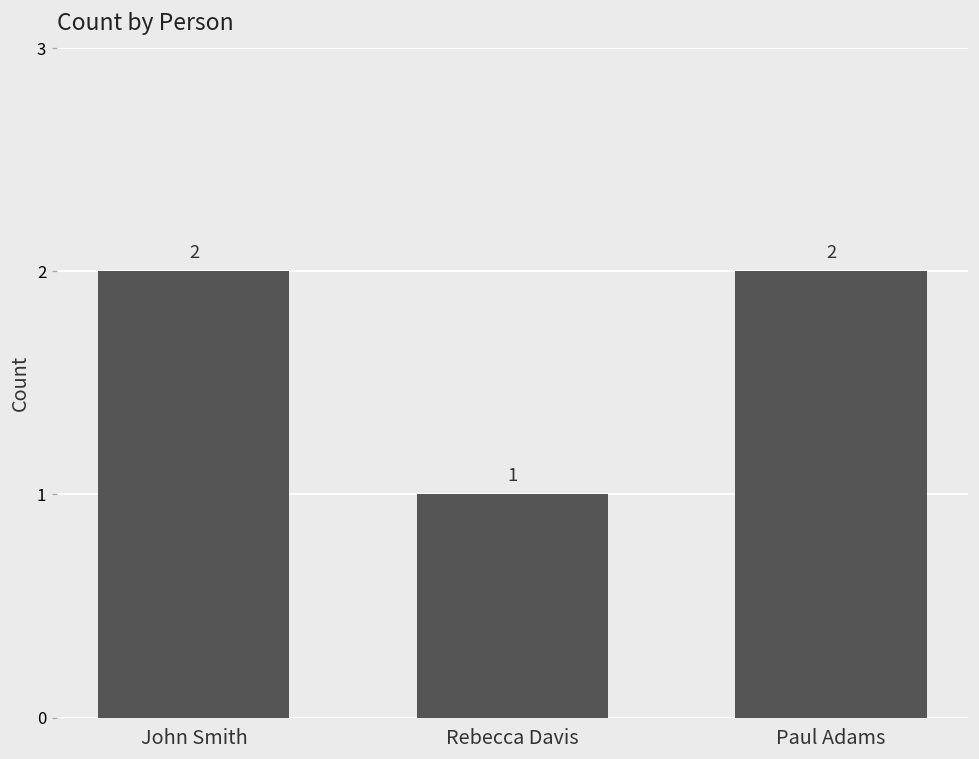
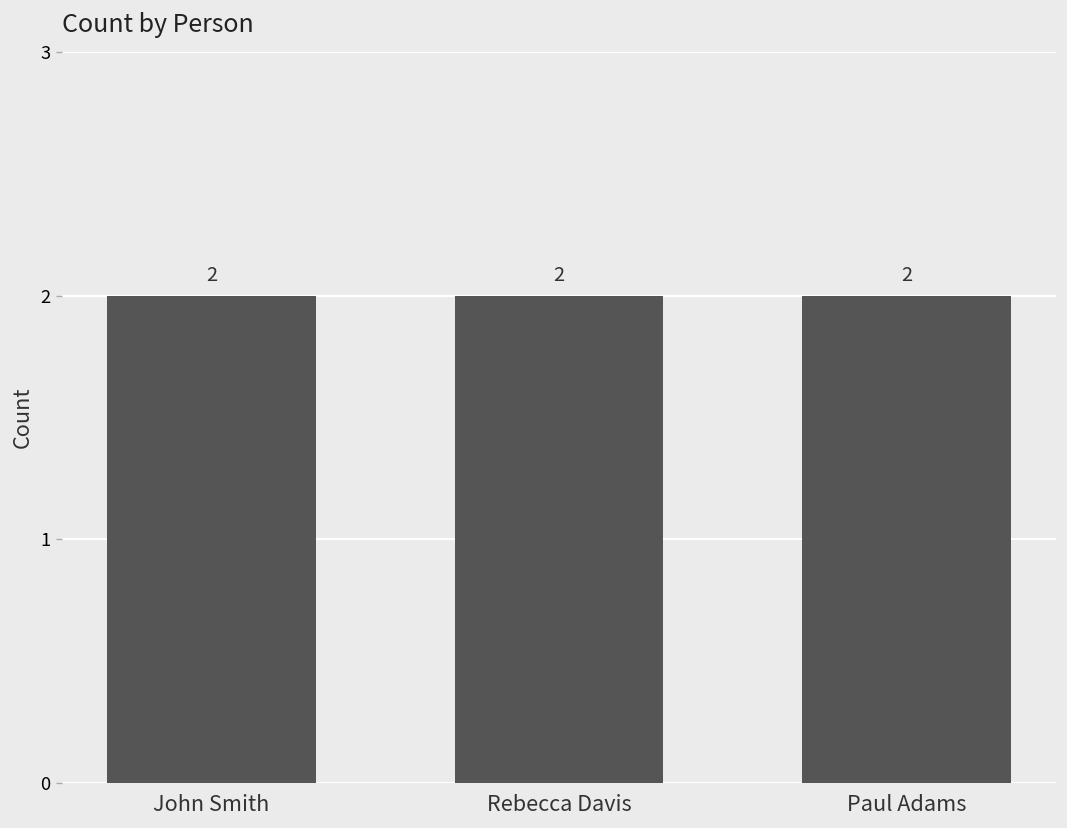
Rebecca Davis: 1 -> 2
